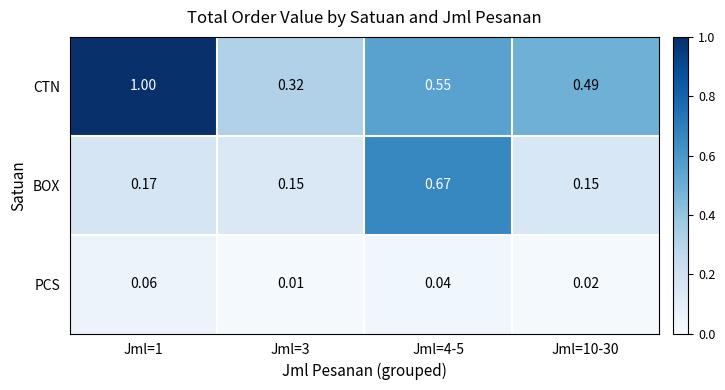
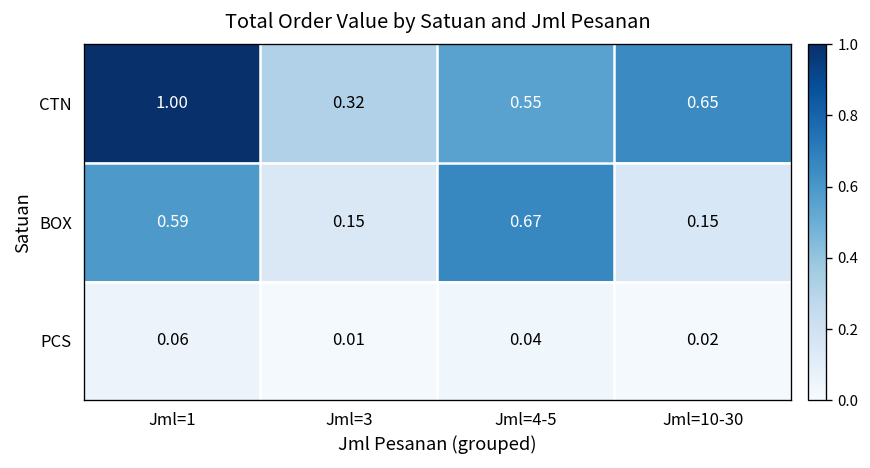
CTN, Jml=10-30: 0.49 -> 0.65
BOX, Jml=1: 0.17 -> 0.59
